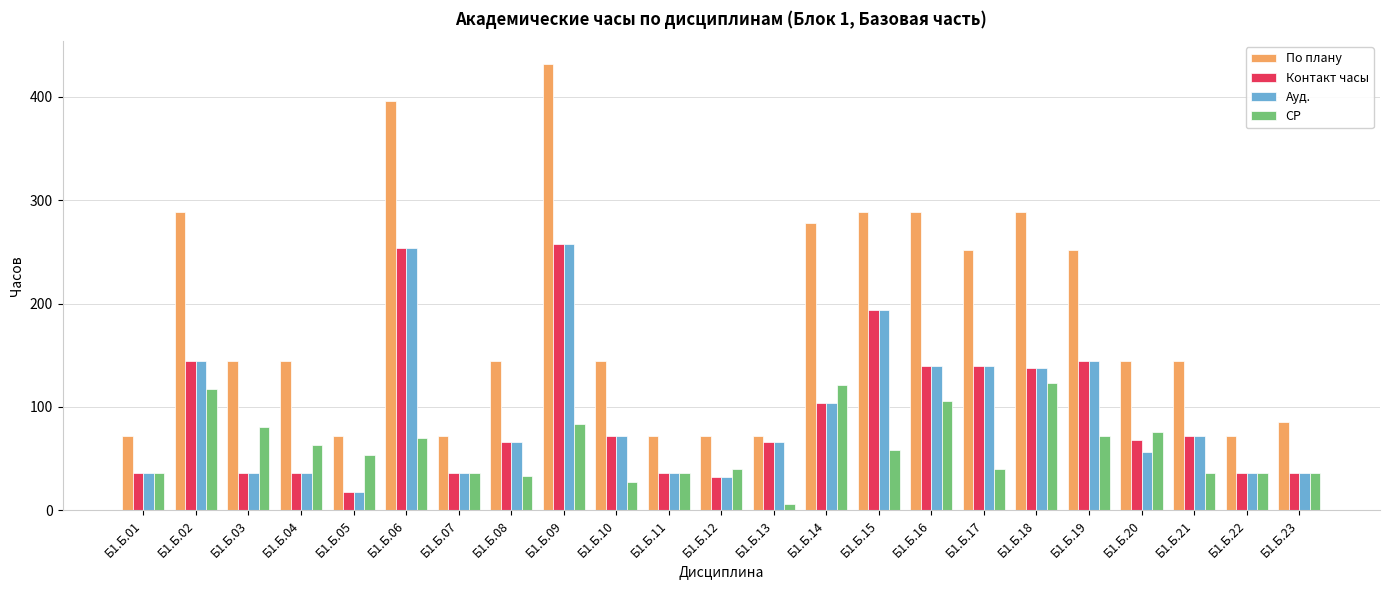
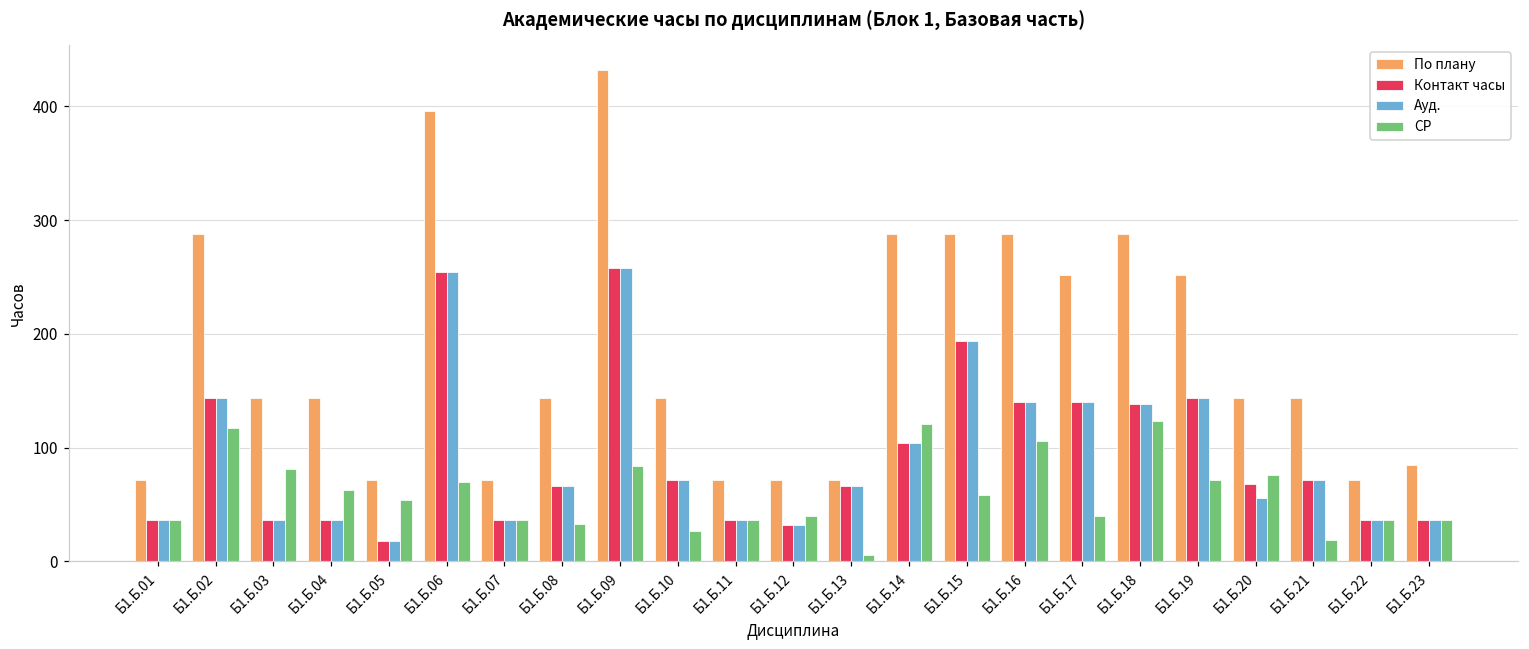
По плану, Б1.Б.14: 278 -> 288
СР, Б1.Б.21: 36 -> 19
